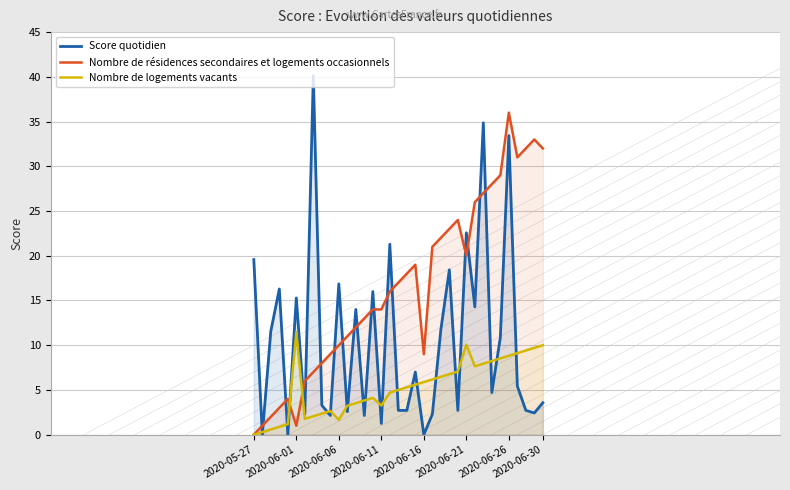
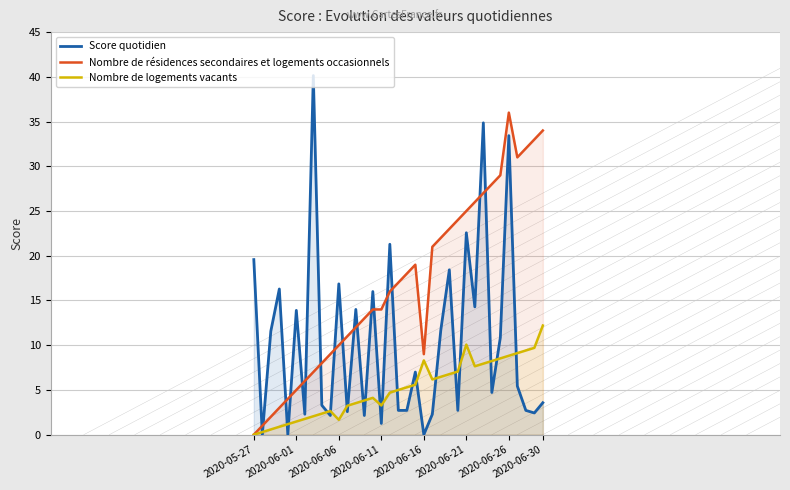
Score quotidien, 2020-06-01: 15 -> 14
Nombre de résidences secondaires et logements occasionnels, 2020-06-01: 1 -> 5
Nombre de logements vacants, 2020-06-01: 11 -> 1
Nombre de logements vacants, 2020-06-16: 6 -> 8
Nombre de résidences secondaires et logements occasionnels, 2020-06-21: 20 -> 25
Nombre de résidences secondaires et logements occasionnels, 2020-06-30: 32 -> 34
Nombre de logements vacants, 2020-06-30: 10 -> 12
